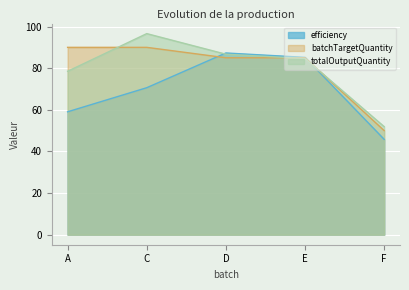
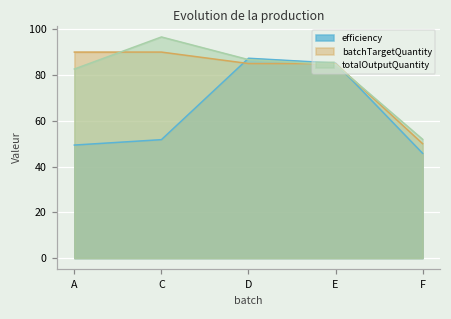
efficiency, A: 59 -> 49
totalOutputQuantity, A: 79 -> 83
efficiency, C: 71 -> 52
